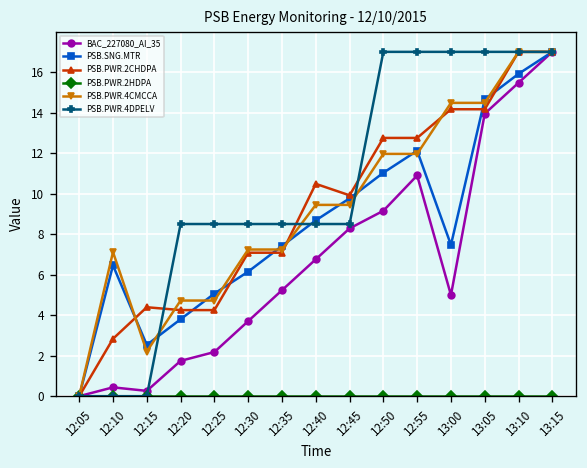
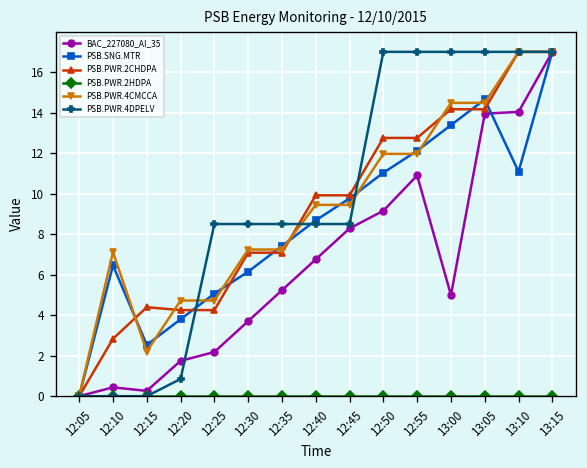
PSB.PWR.4DPELV, 12:20: 8.5 -> 0.9
PSB.PWR.2CHDPA, 12:40: 10.5 -> 9.9
PSB.SNG.MTR, 13:00: 7.5 -> 13.4
BAC_227080_AI_35, 13:10: 15.5 -> 14.0
PSB.SNG.MTR, 13:10: 15.9 -> 11.1
